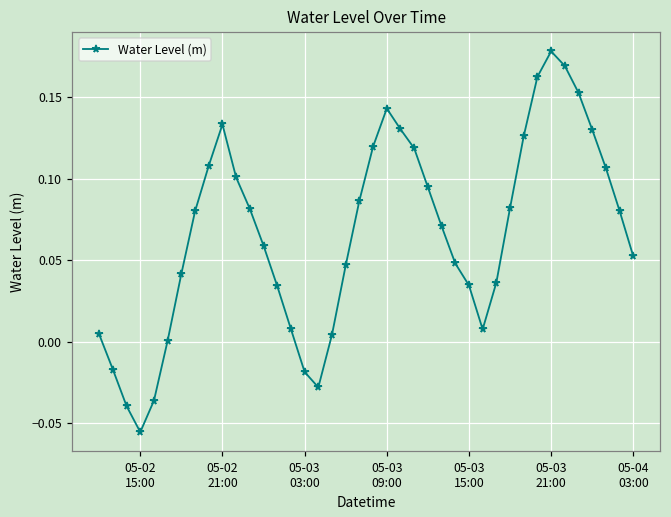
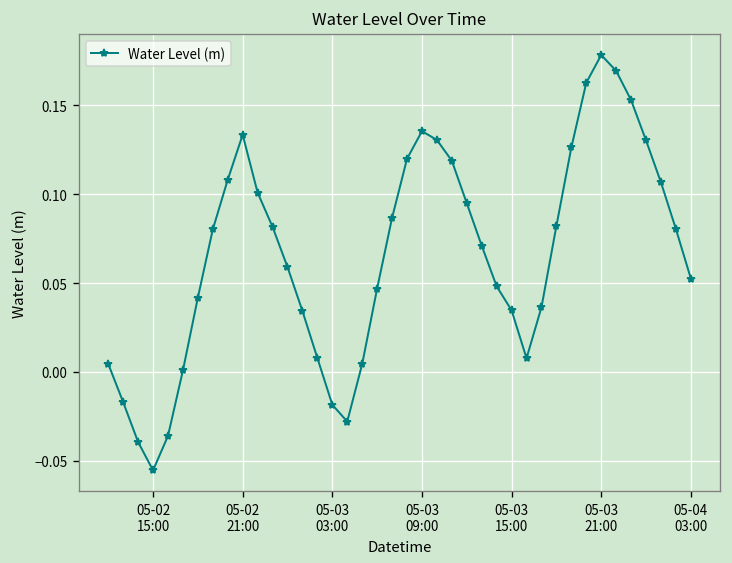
05-03 09:00: 0.143 -> 0.135
